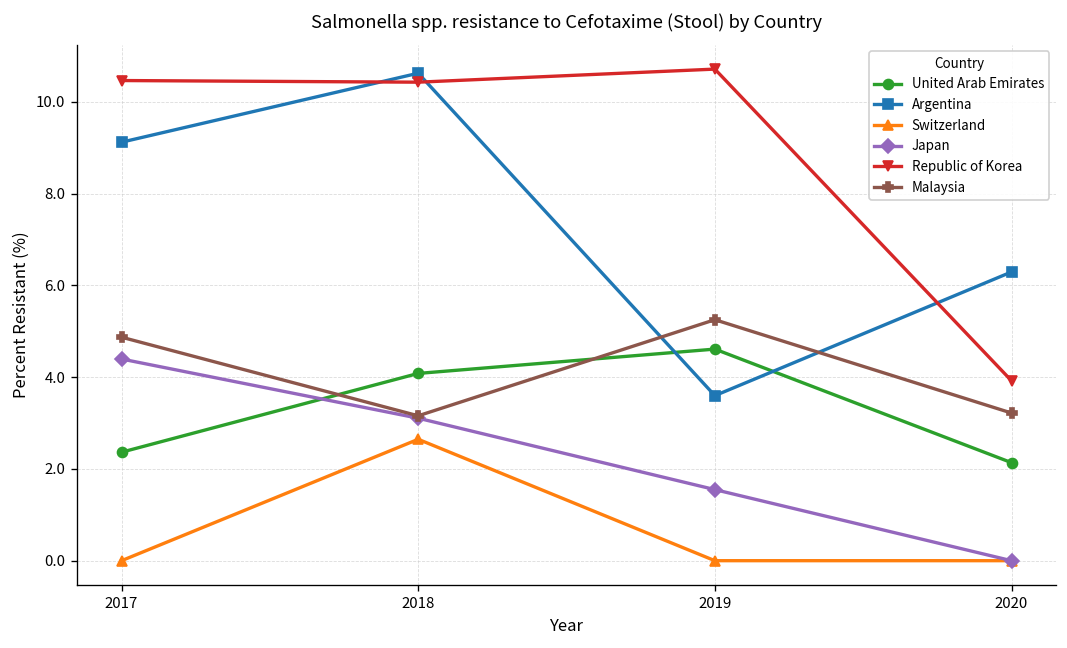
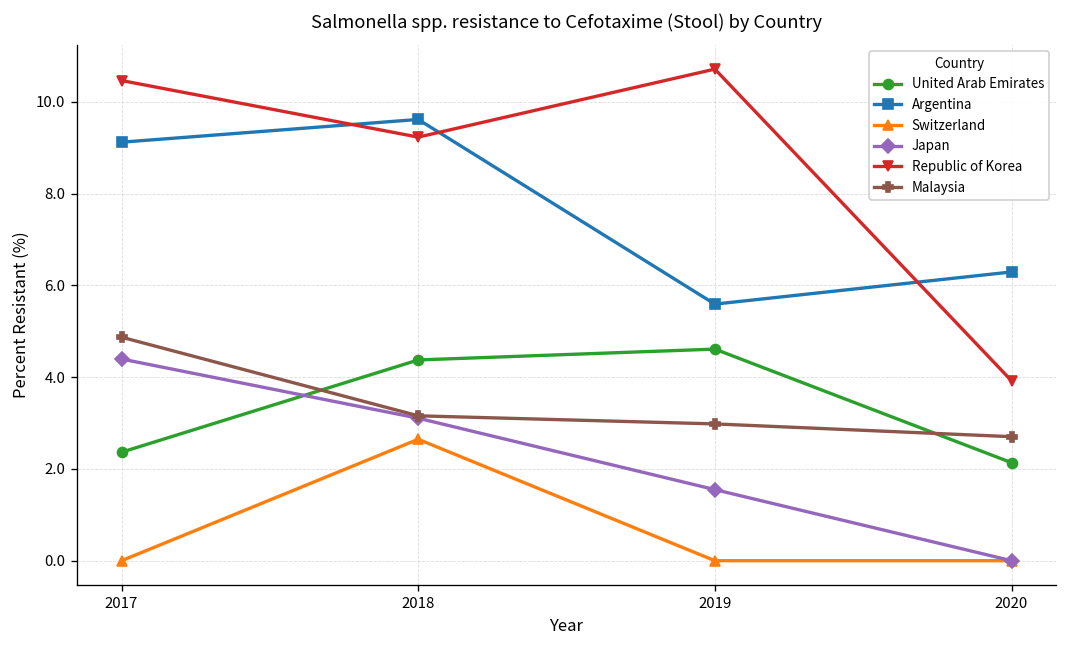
United Arab Emirates, 2018: 4.1 -> 4.4
Argentina, 2018: 10.6 -> 9.6
Republic of Korea, 2018: 10.4 -> 9.2
Argentina, 2019: 3.6 -> 5.6
Malaysia, 2019: 5.3 -> 3.0
Malaysia, 2020: 3.2 -> 2.7
